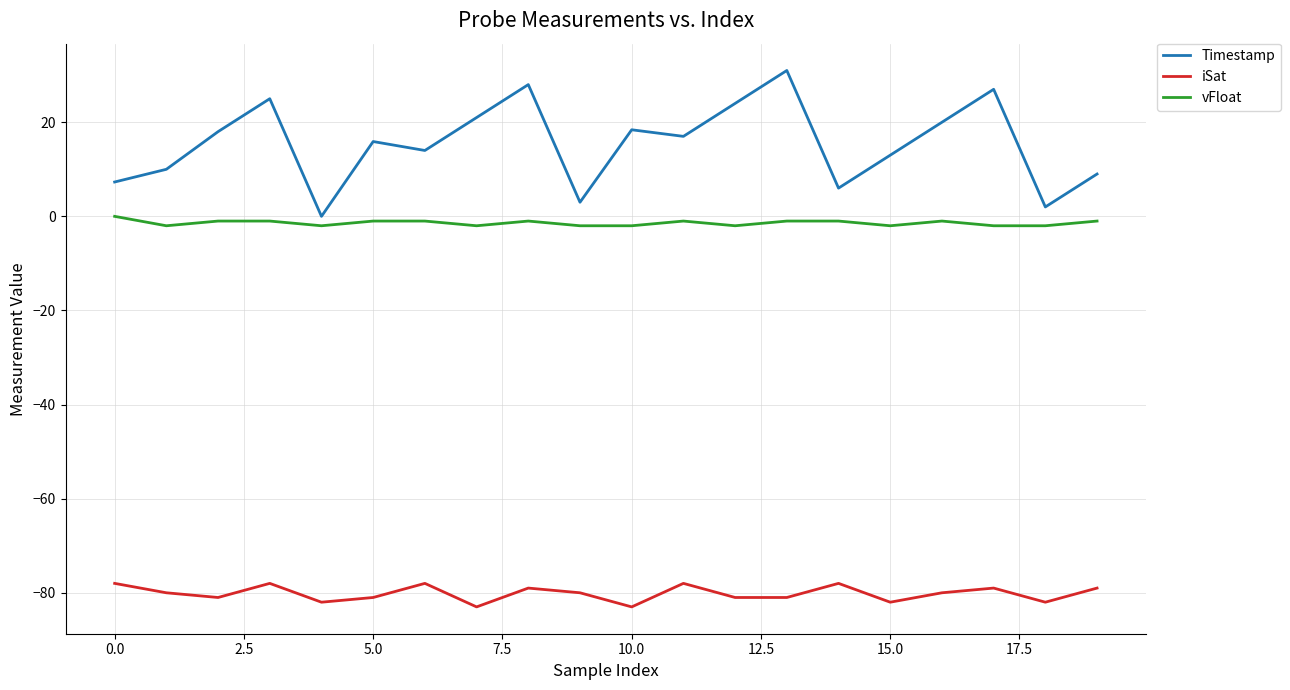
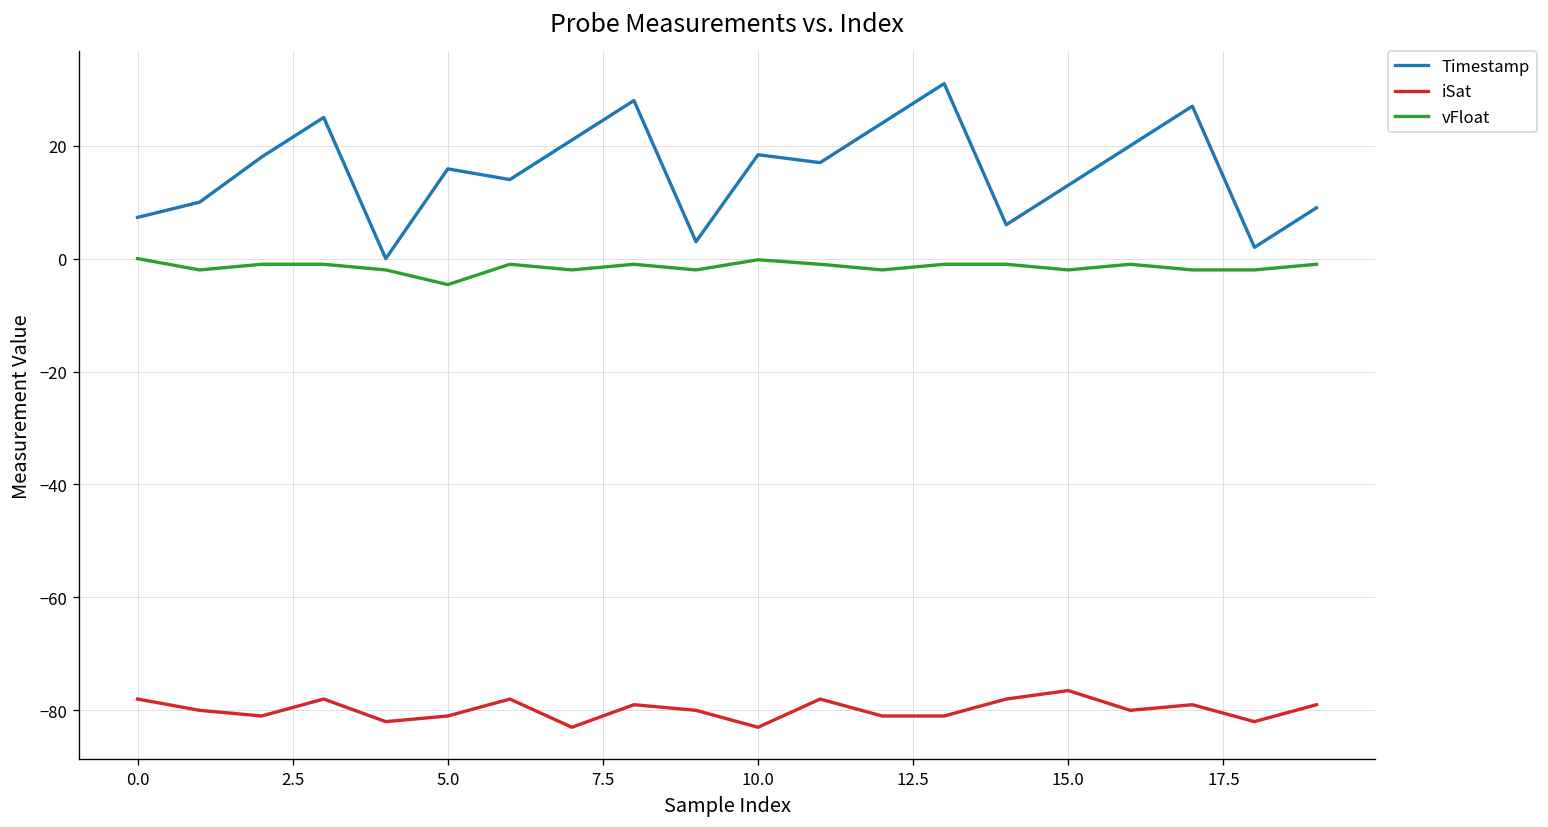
vFloat, 5.0: -1 -> -5
vFloat, 10.0: -2 -> 0
iSat, 15.0: -82 -> -77
